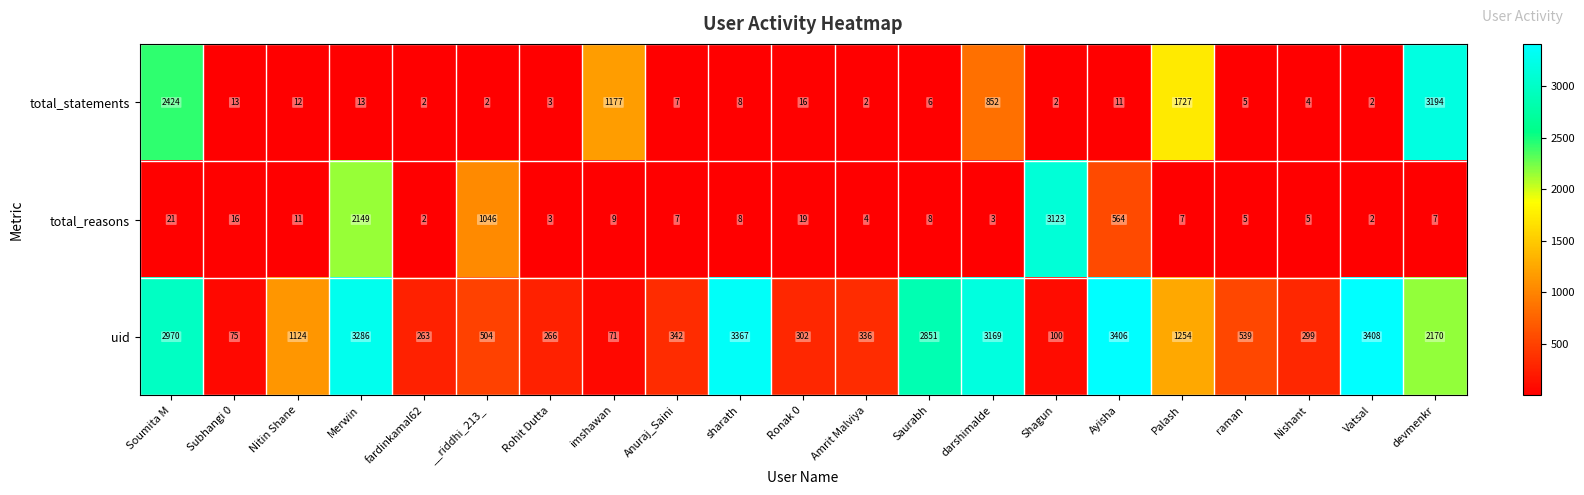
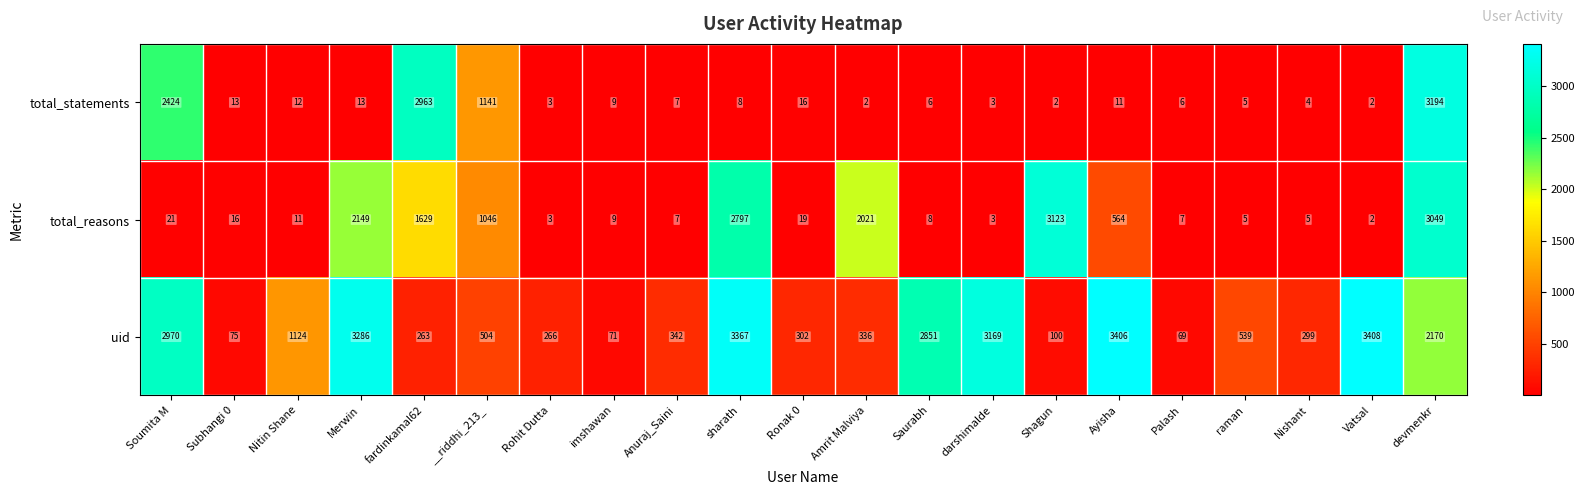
total_statements, fardinkamal62: 2 -> 2963
total_statements, __riddhi_213_: 2 -> 1141
total_statements, imshawan: 1177 -> 9
total_statements, darshimalde: 852 -> 3
total_statements, Palash: 1727 -> 6
total_reasons, fardinkamal62: 2 -> 1629
total_reasons, sharath: 8 -> 2797
total_reasons, Amrit Malviya: 4 -> 2021
total_reasons, devmenkr: 7 -> 3049
uid, Palash: 1254 -> 69
